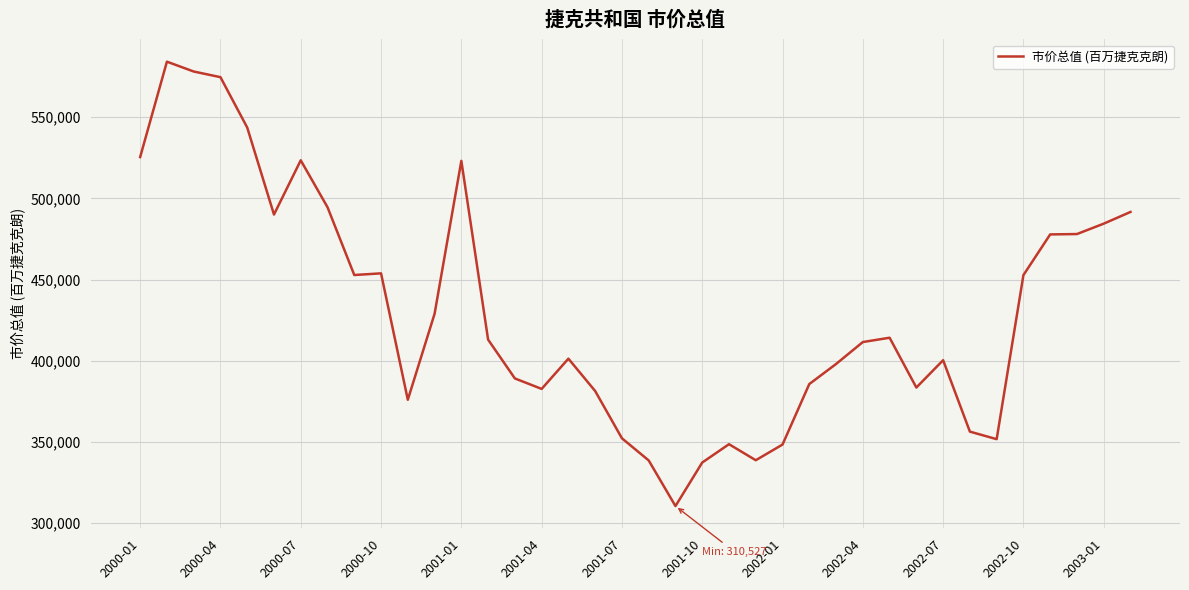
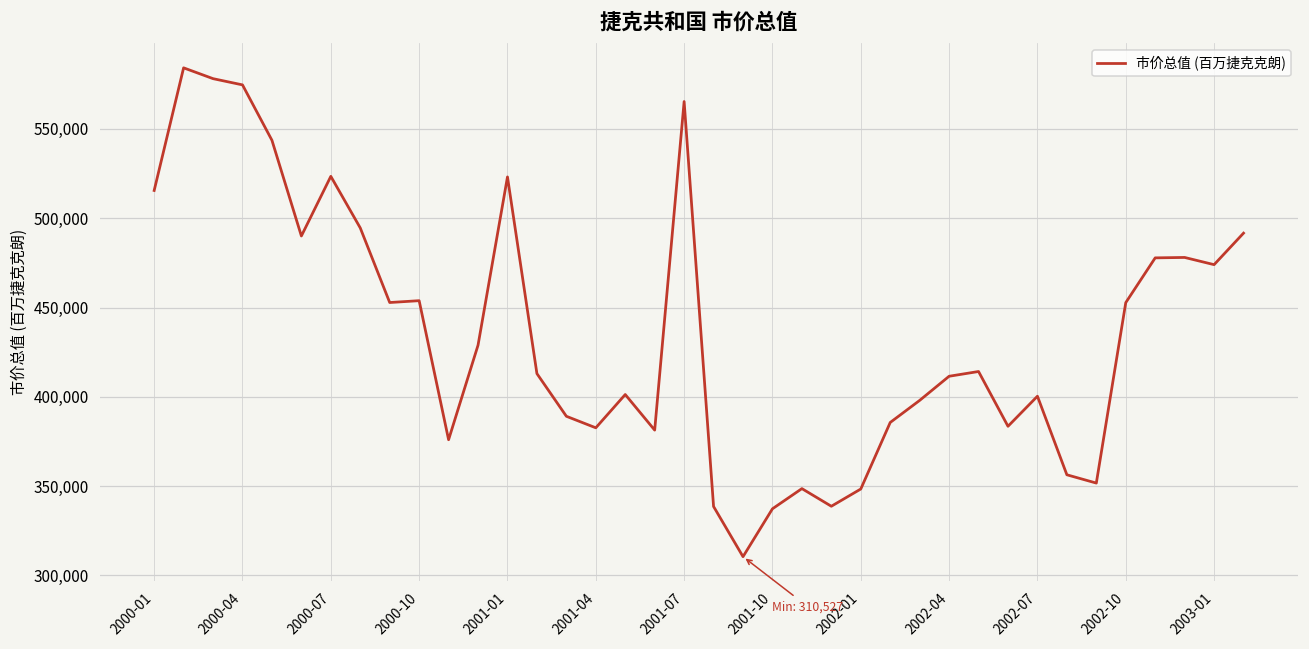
2000-01: 525,000 -> 516,000
2001-07: 352,000 -> 565,000
2003-01: 484,000 -> 474,000
